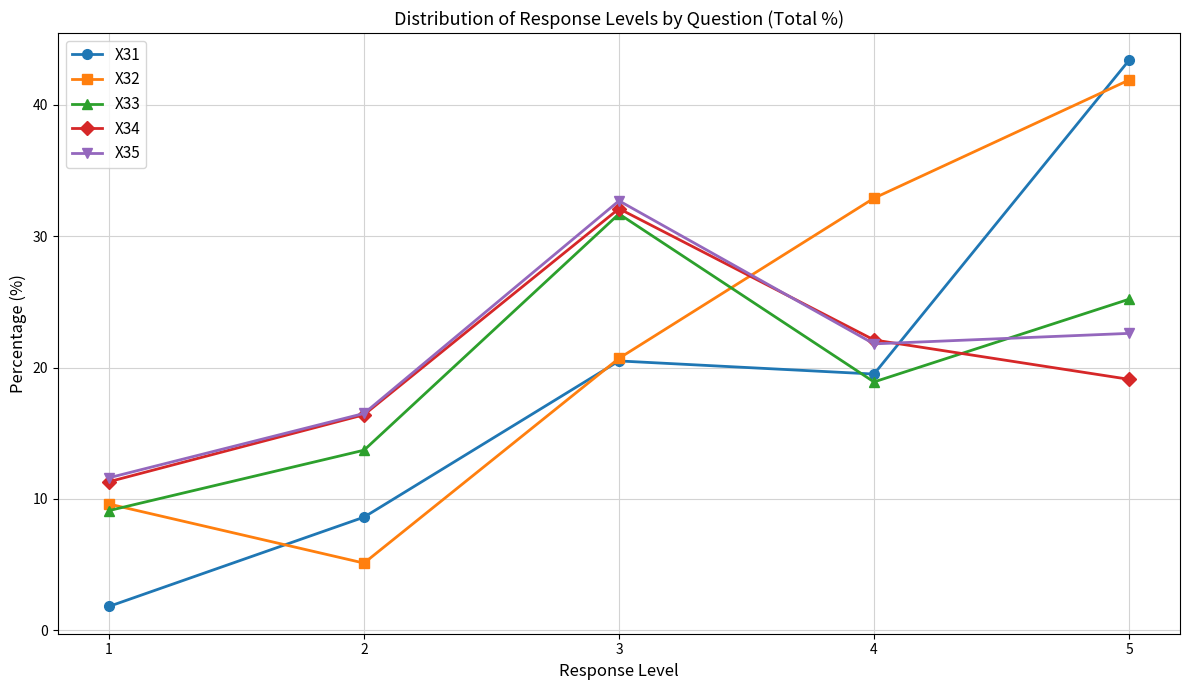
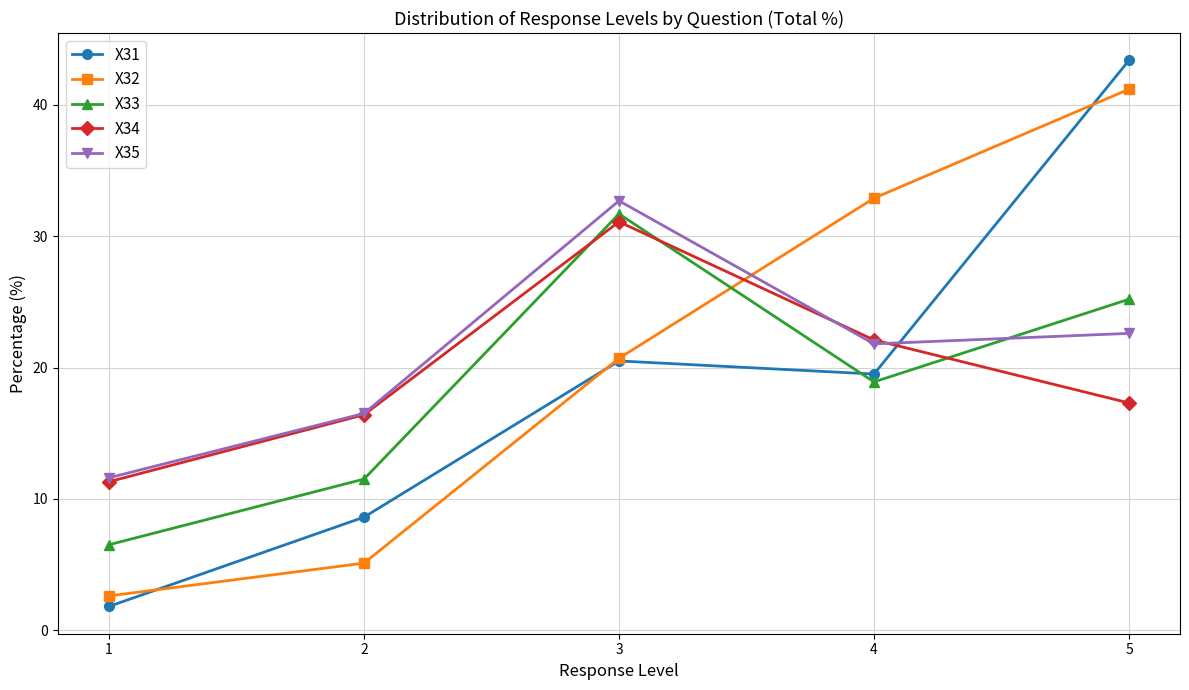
X32, 1: 9.6 -> 2.6
X33, 1: 9.1 -> 6.5
X33, 2: 13.7 -> 11.5
X34, 3: 32.1 -> 31.1
X32, 5: 41.9 -> 41.2
X34, 5: 19.1 -> 17.3
